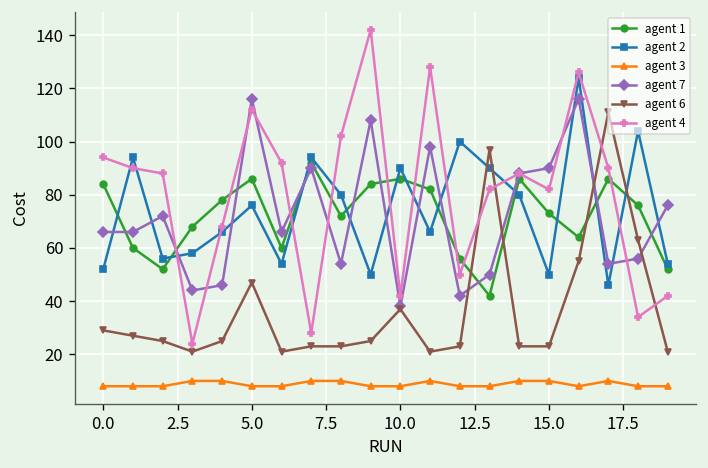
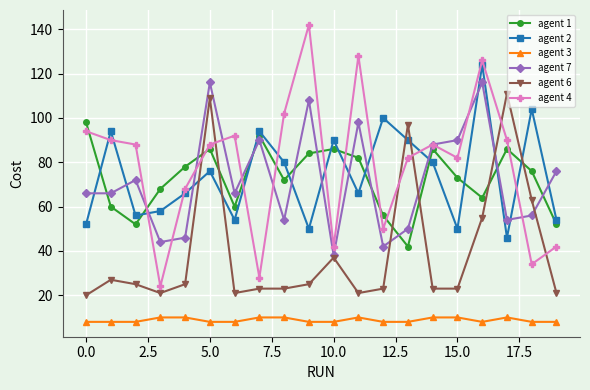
agent 1, 0.0: 84 -> 98
agent 6, 0.0: 29 -> 20
agent 6, 5.0: 47 -> 109
agent 4, 5.0: 112 -> 88
